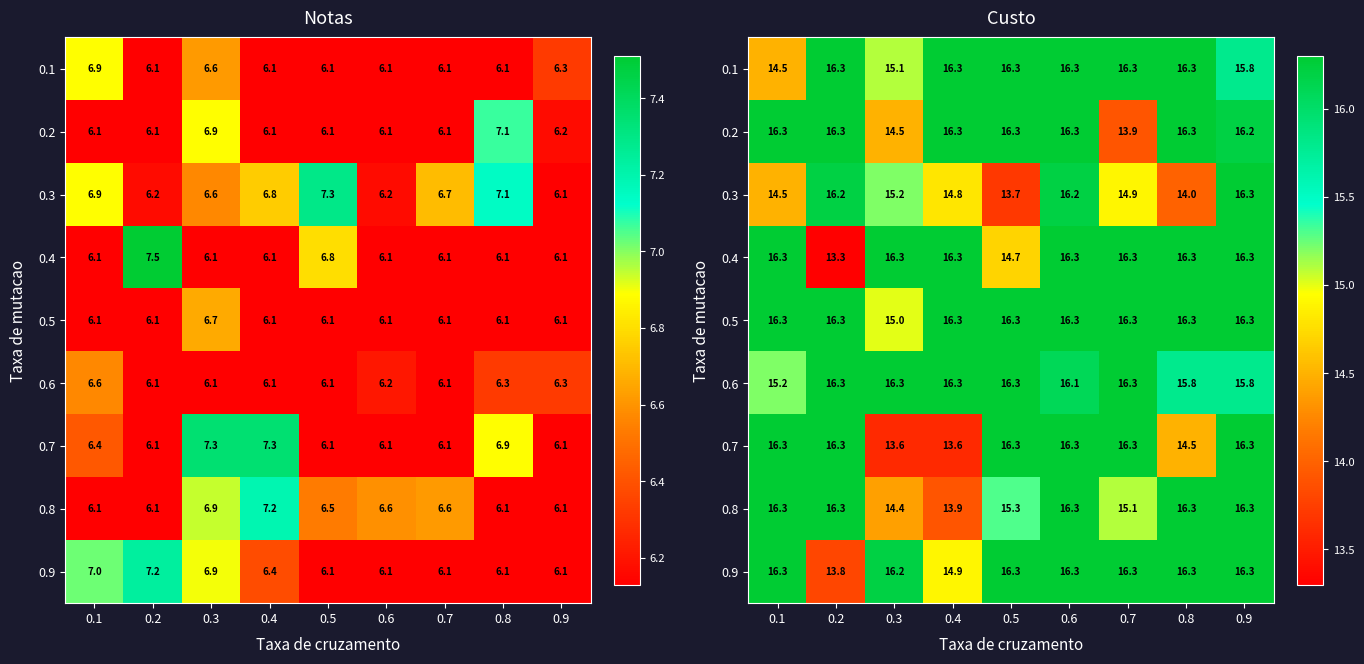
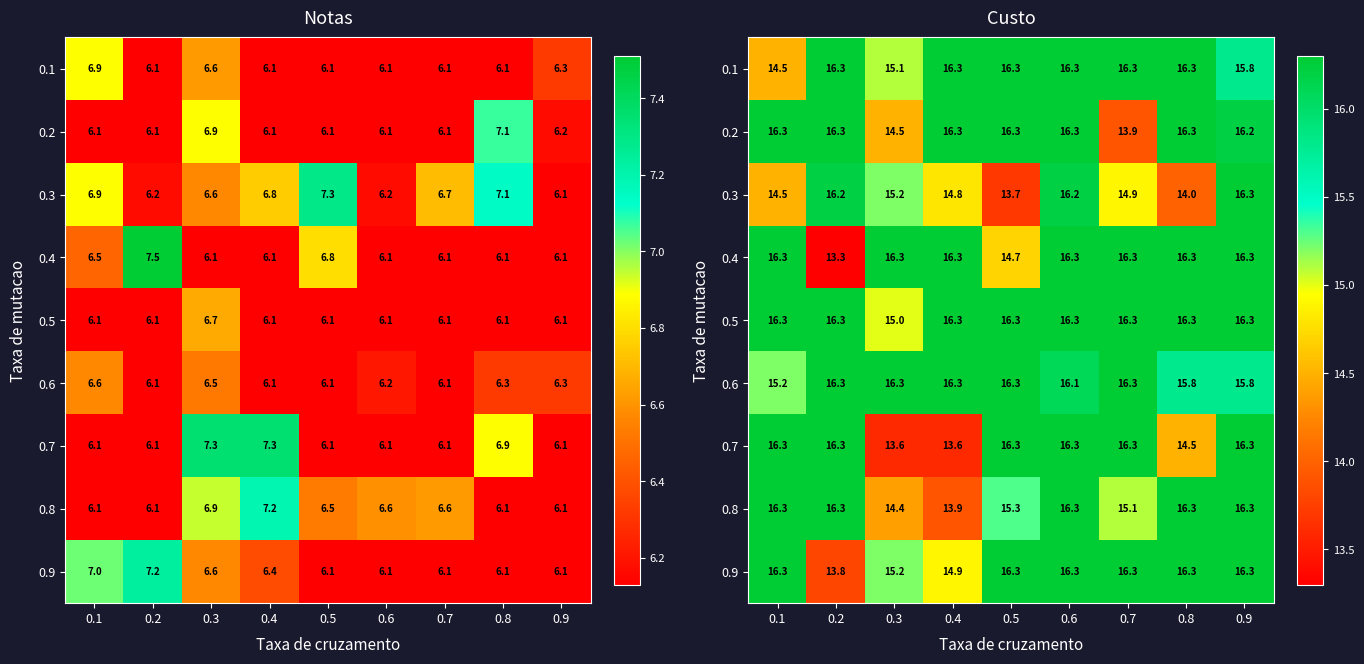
Notas, 0.4, 0.1: 6.1 -> 6.5
Notas, 0.6, 0.3: 6.1 -> 6.5
Notas, 0.7, 0.1: 6.4 -> 6.1
Notas, 0.9, 0.3: 6.9 -> 6.6
Custo, 0.9, 0.3: 16.2 -> 15.2
